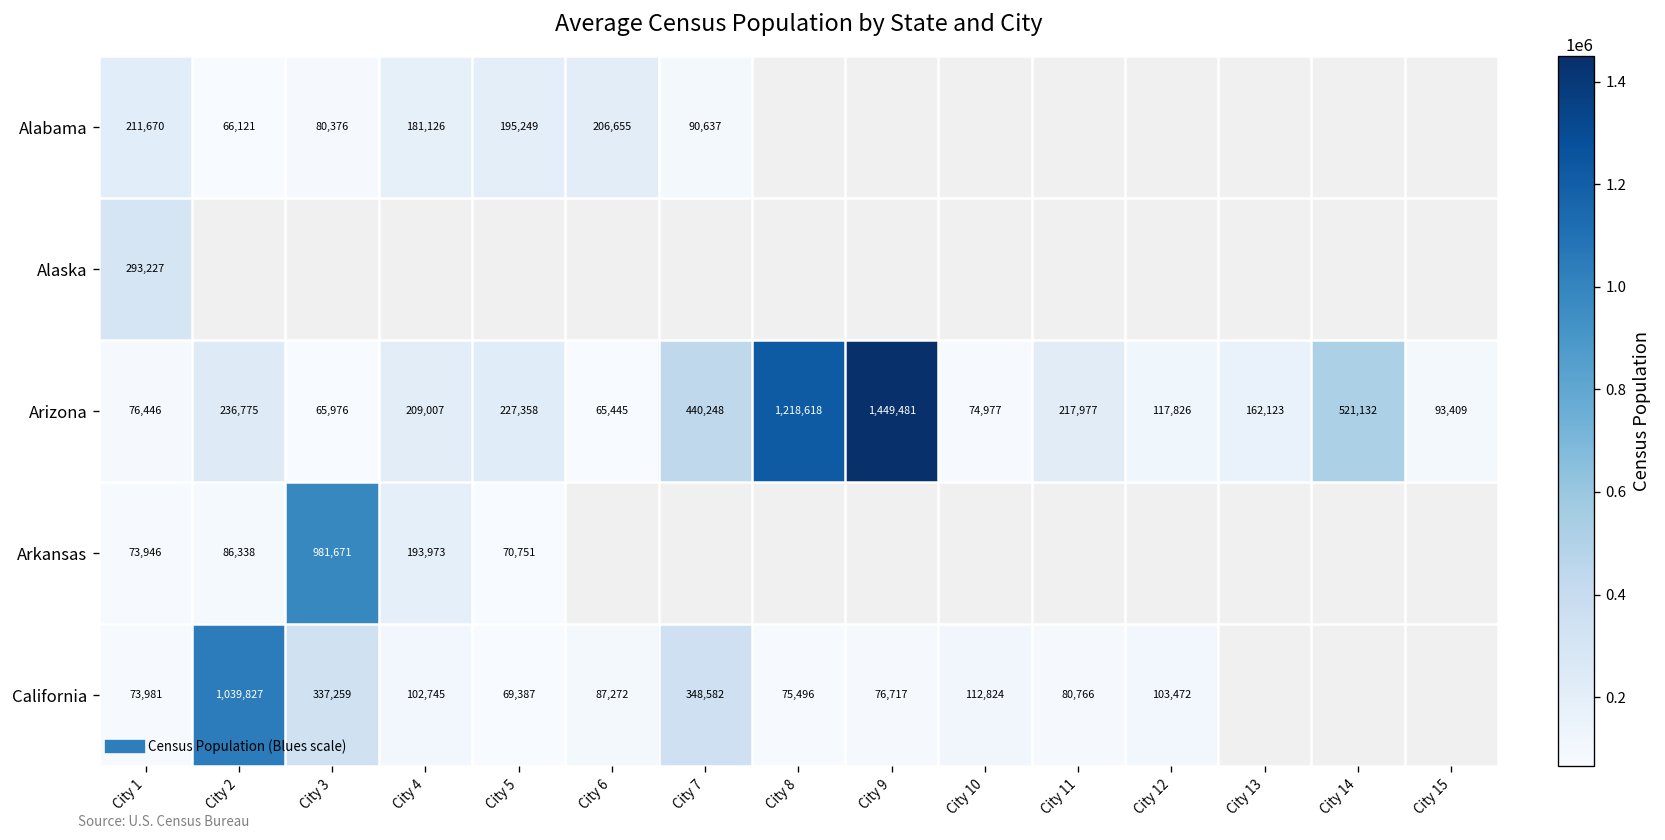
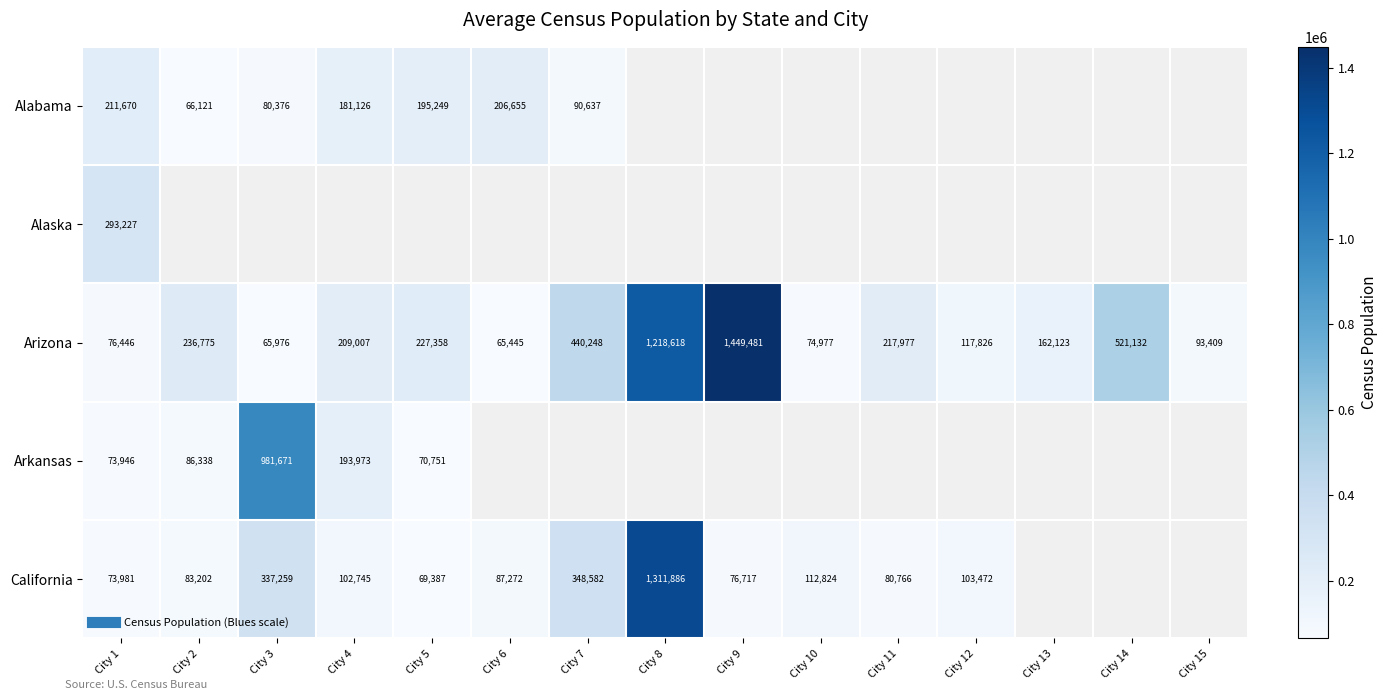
California, City 2: 1,039,827 -> 83,202
California, City 8: 75,496 -> 1,311,886
